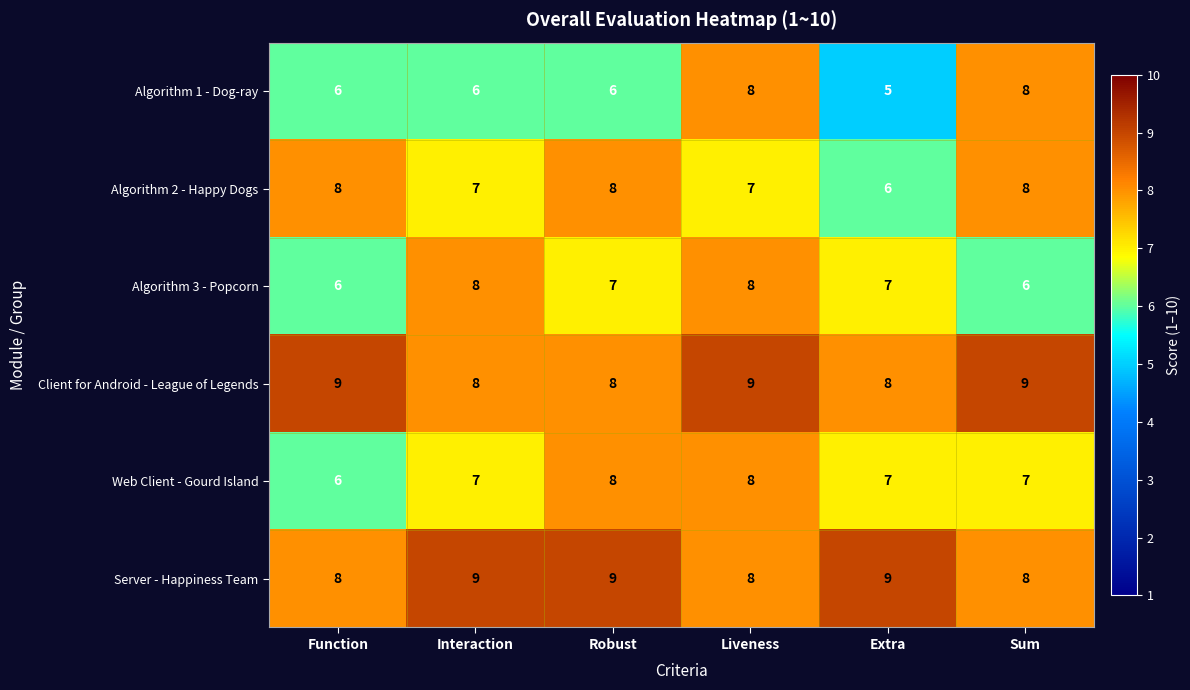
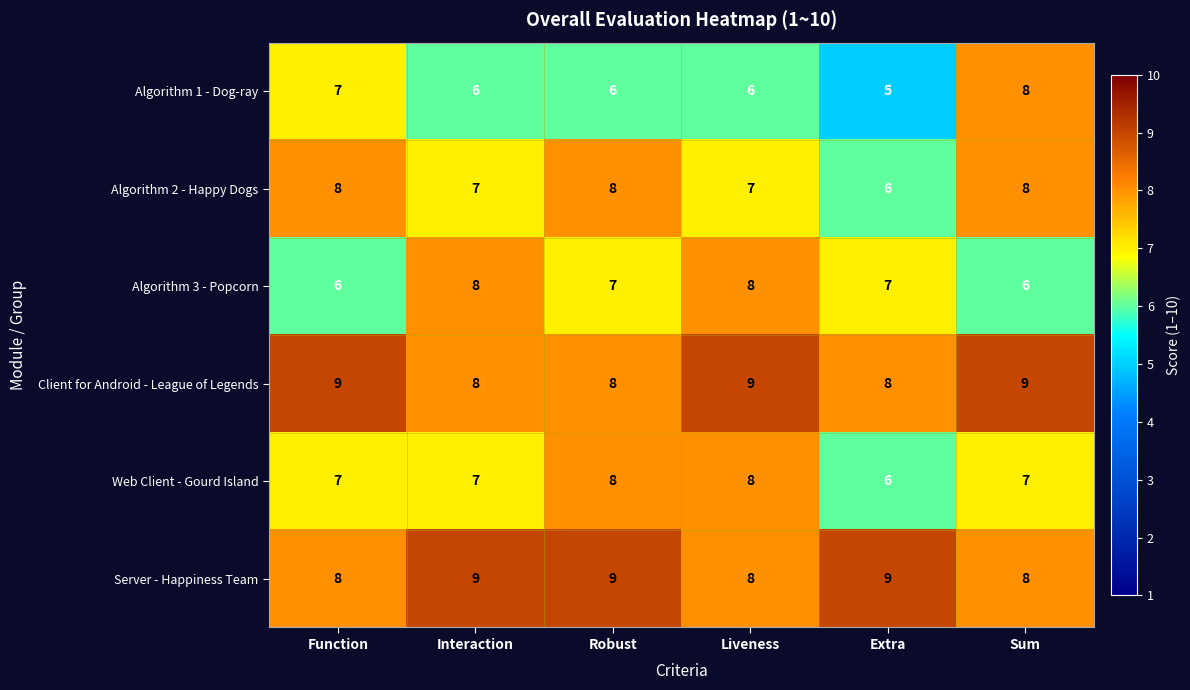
Algorithm 1 - Dog-ray, Function: 6 -> 7
Algorithm 1 - Dog-ray, Liveness: 8 -> 6
Web Client - Gourd Island, Function: 6 -> 7
Web Client - Gourd Island, Extra: 7 -> 6
